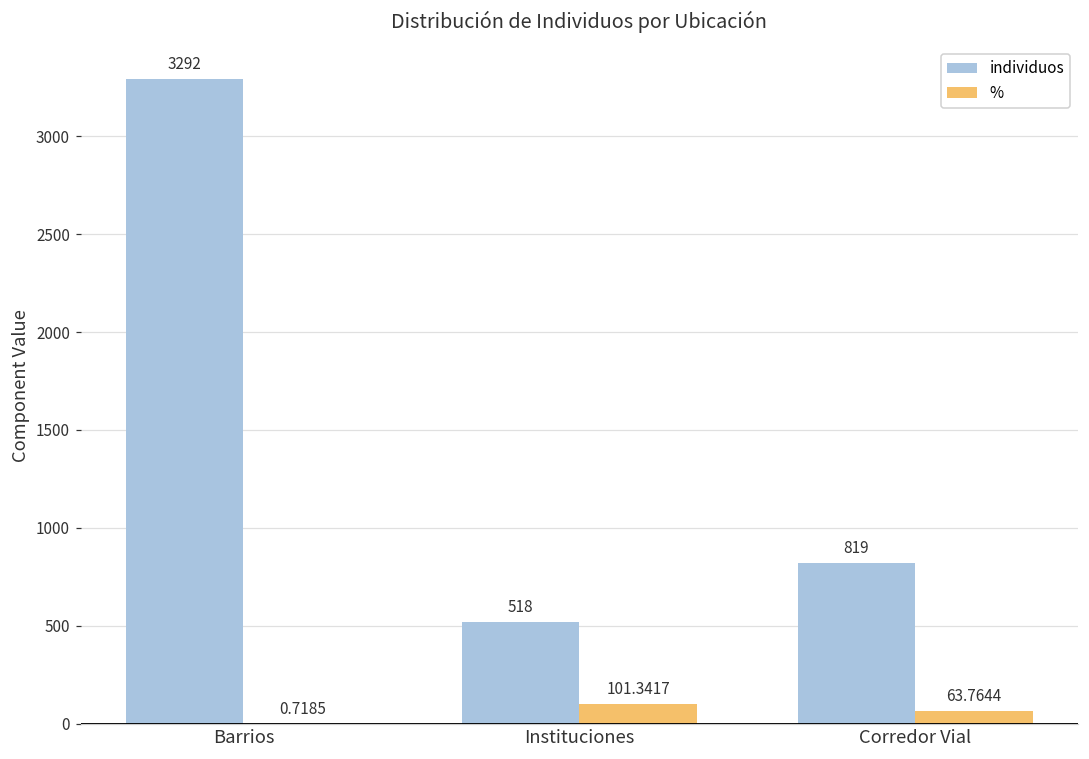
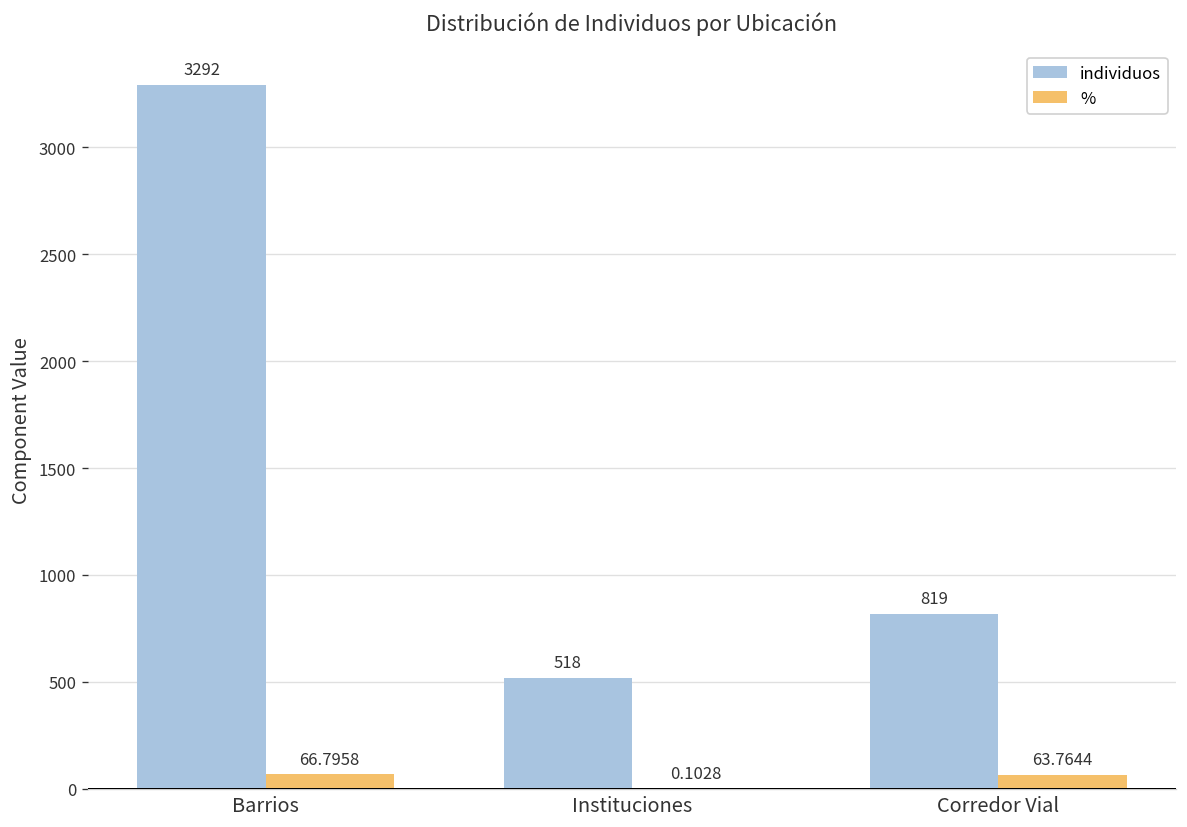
%, Barrios: 0.7185 -> 66.7958
%, Instituciones: 101.3417 -> 0.1028
